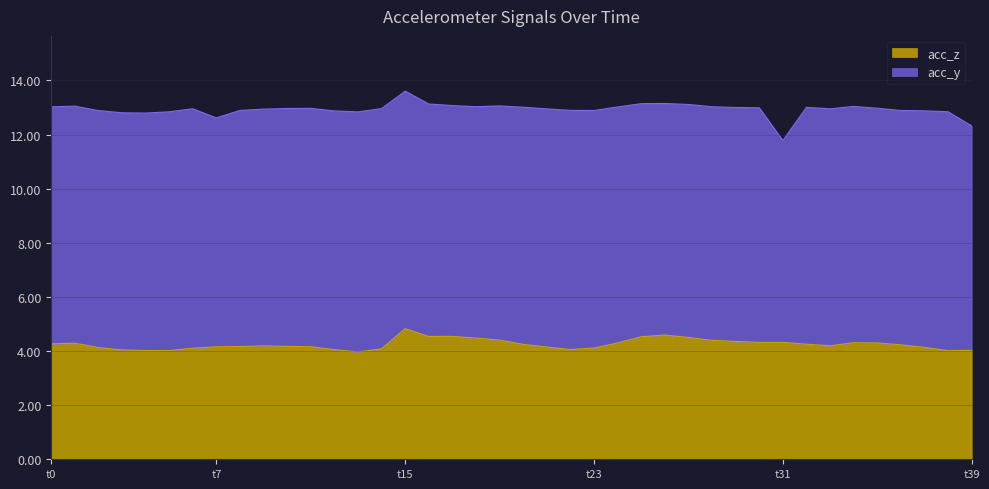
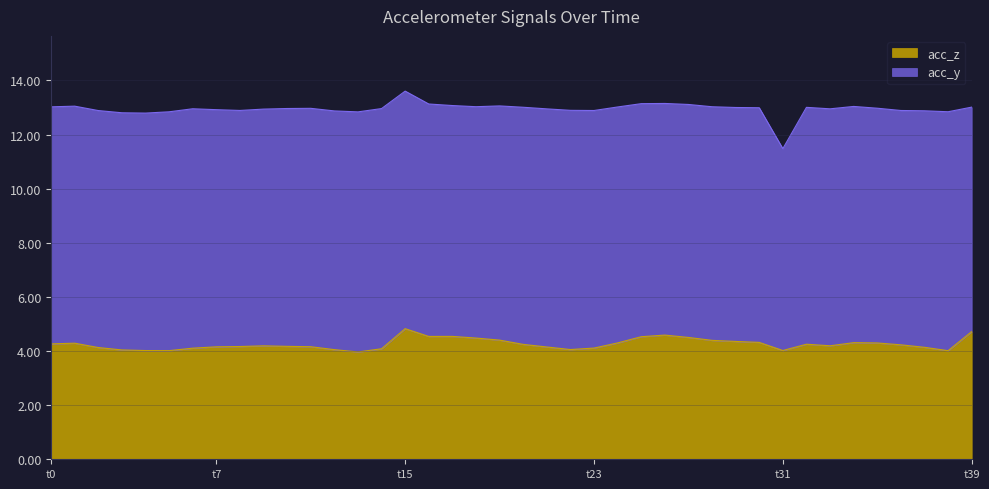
acc_y, t7: 8.5 -> 8.8
acc_z, t31: 4.3 -> 4.0
acc_z, t39: 4.0 -> 4.7
